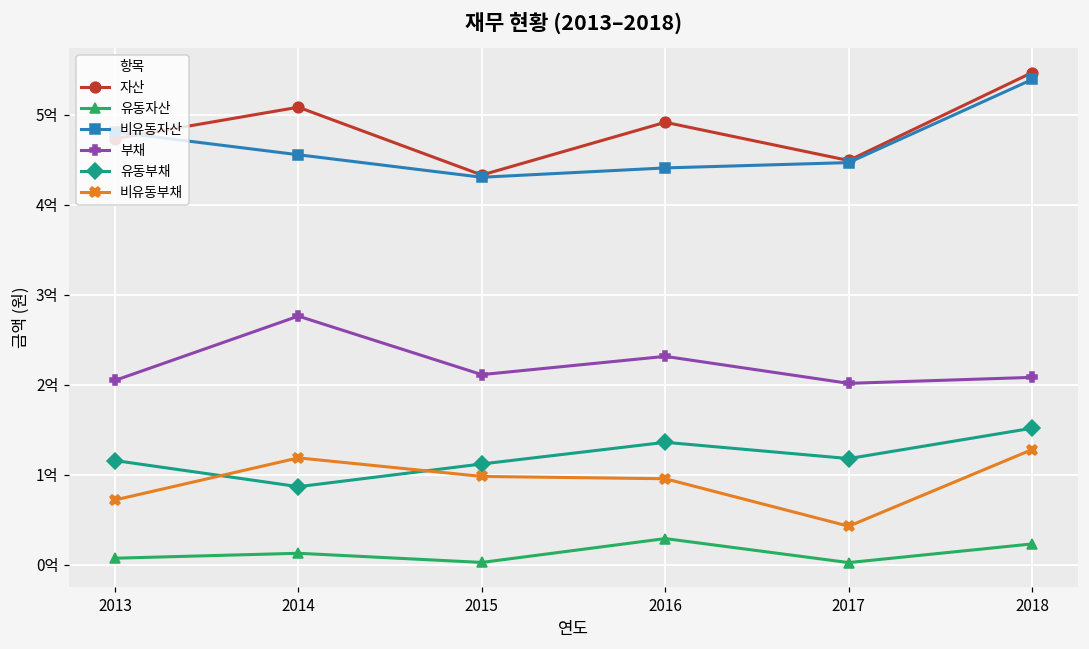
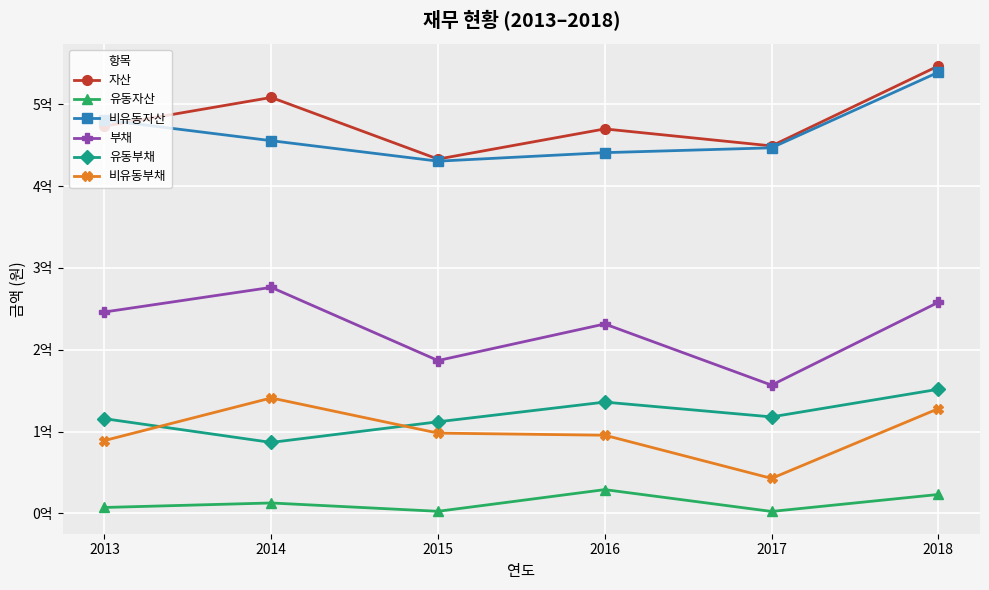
부채, 2013: 2.0억 -> 2.5억
비유동부채, 2013: 0.7억 -> 0.9억
비유동부채, 2014: 1.2억 -> 1.4억
부채, 2015: 2.1억 -> 1.9억
자산, 2016: 4.9억 -> 4.7억
부채, 2017: 2.0억 -> 1.6억
부채, 2018: 2.1억 -> 2.6억
